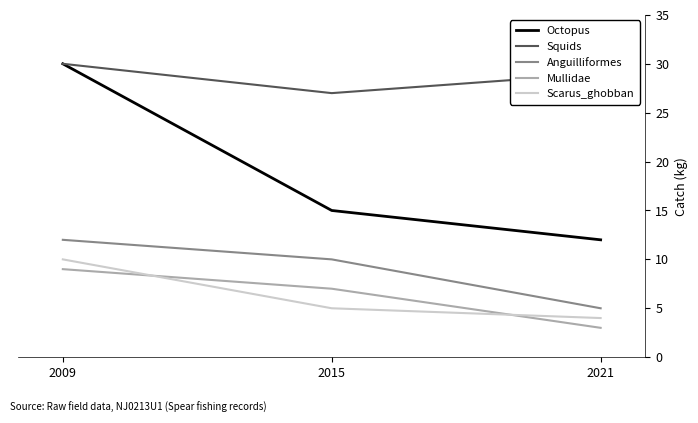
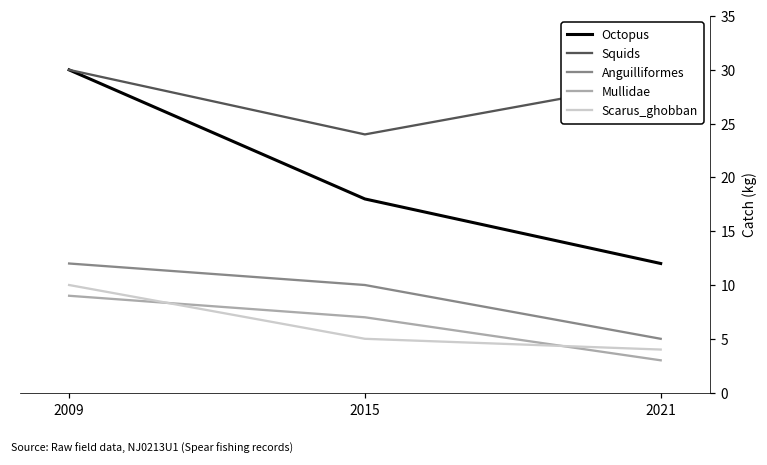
Octopus, 2015: 15 -> 18
Squids, 2015: 27 -> 24
